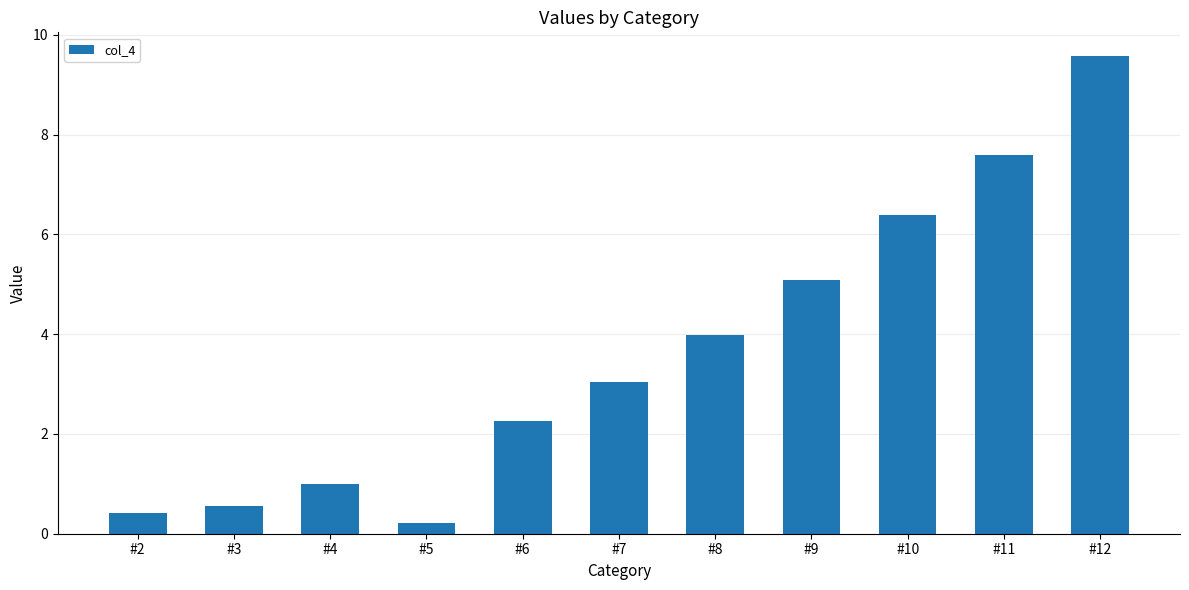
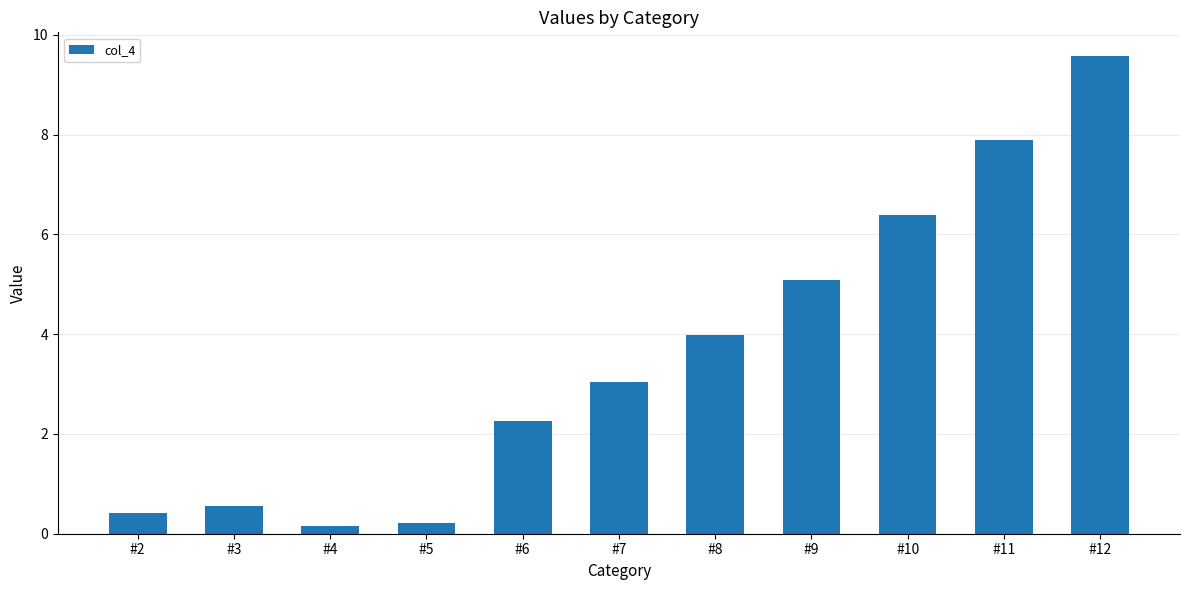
#4: 1.0 -> 0.1
#11: 7.6 -> 7.9
